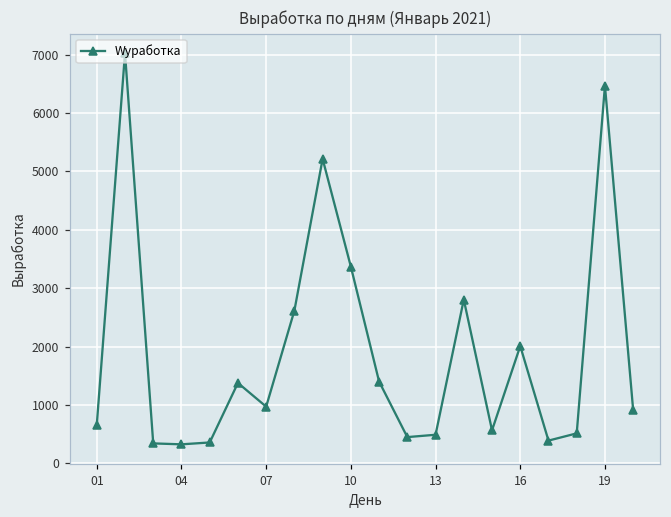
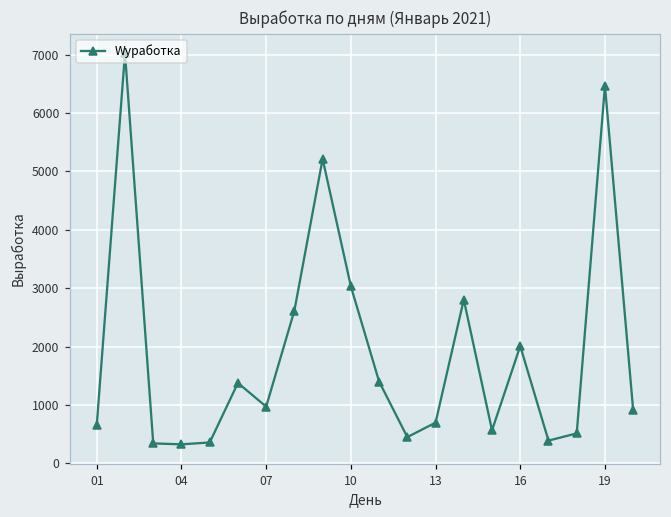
10: 3400 -> 3000
13: 500 -> 700
